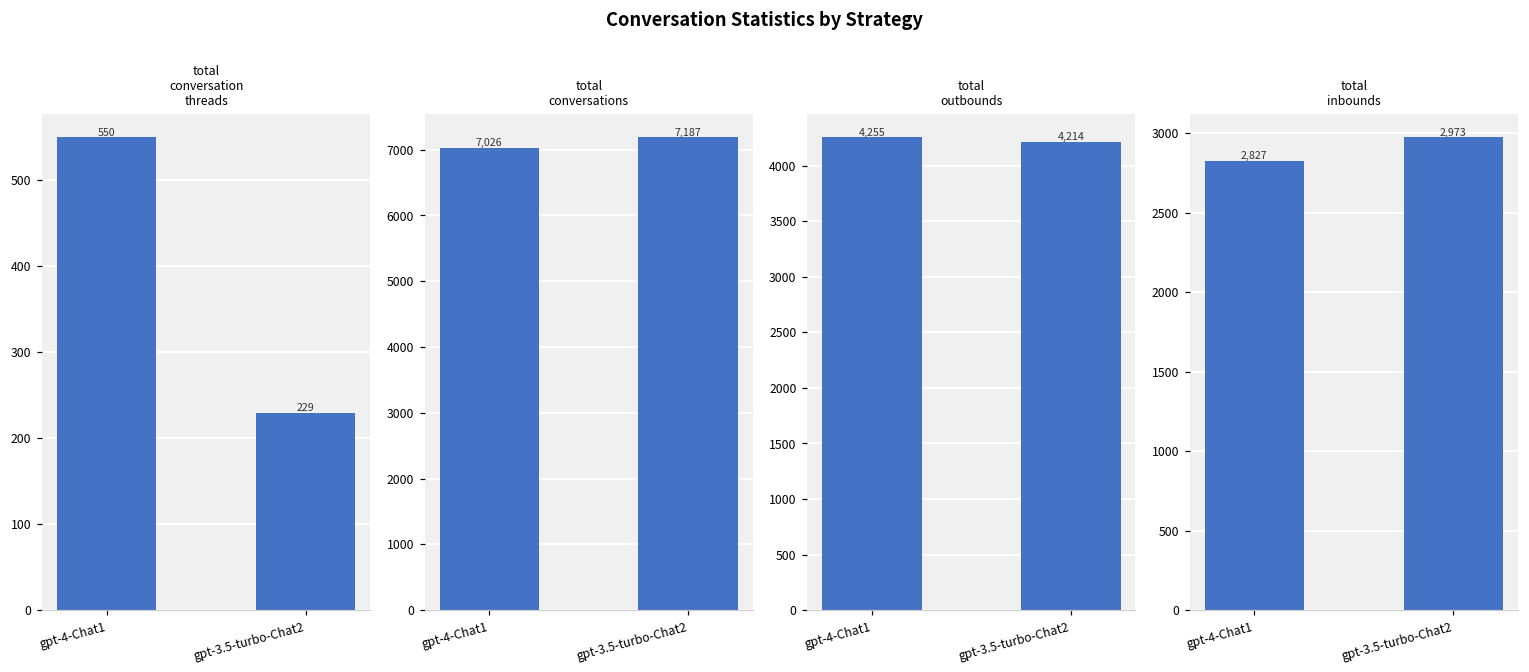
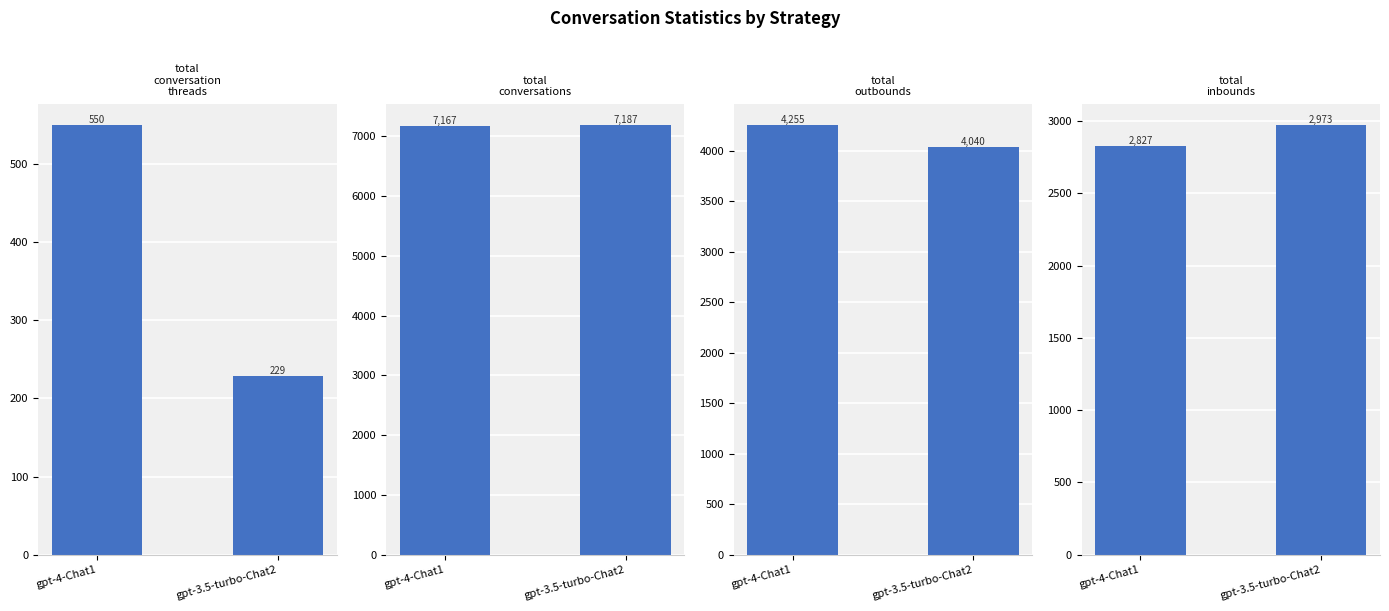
total conversations, gpt-4-Chat1: 7,026 -> 7,167
total outbounds, gpt-3.5-turbo-Chat2: 4,214 -> 4,040
